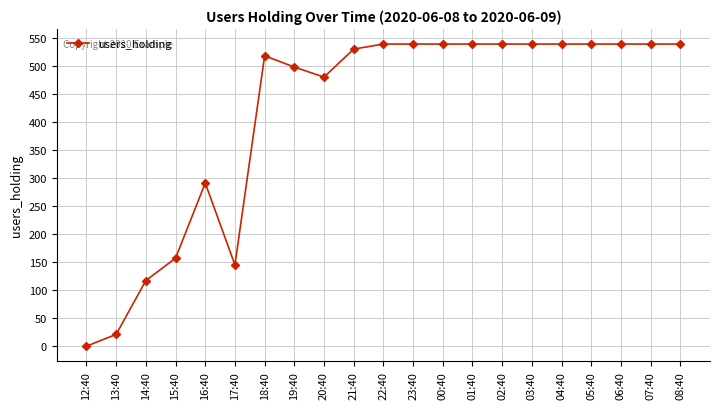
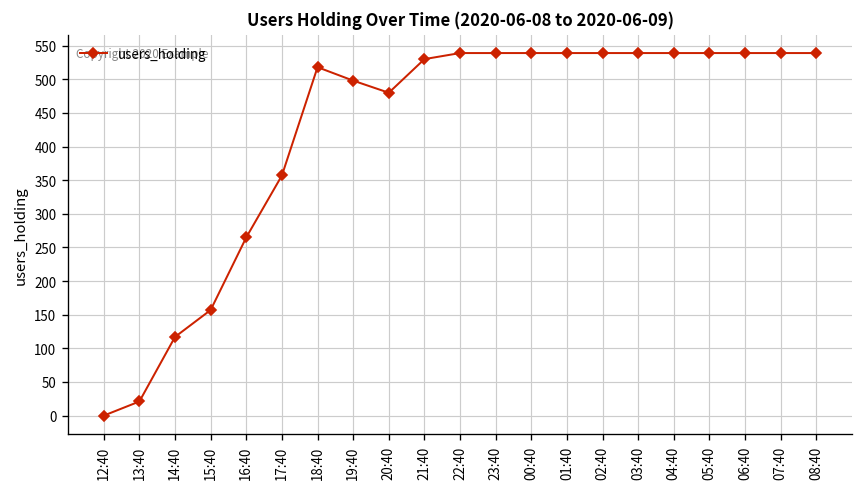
16:40: 290 -> 270
17:40: 150 -> 360
